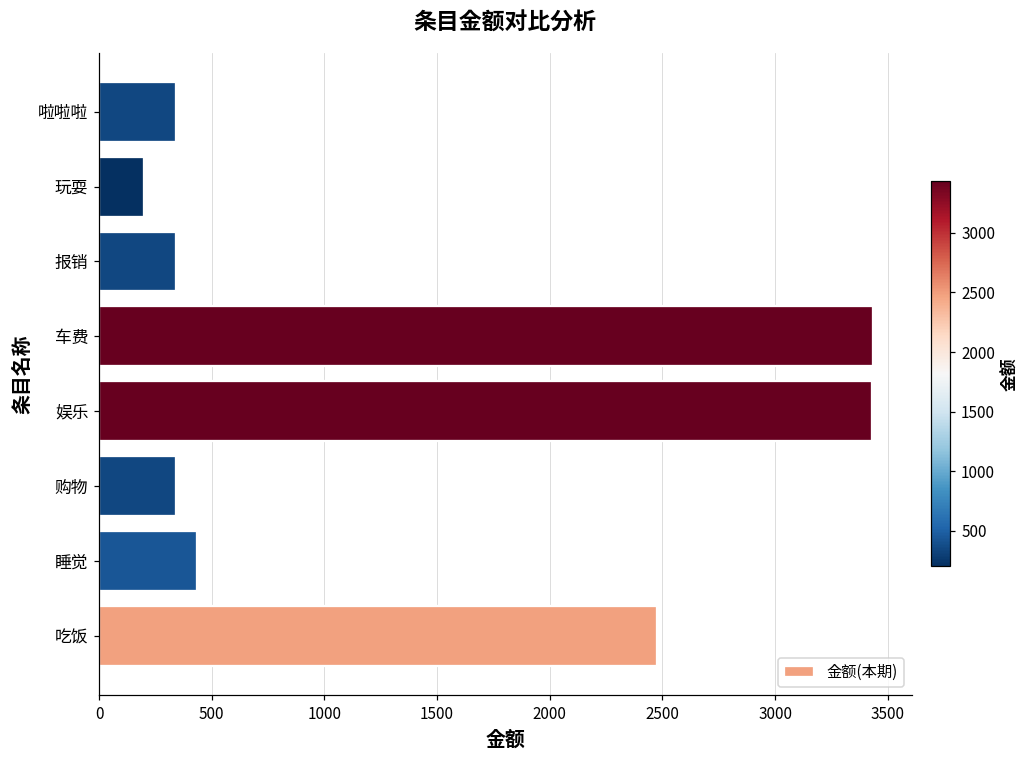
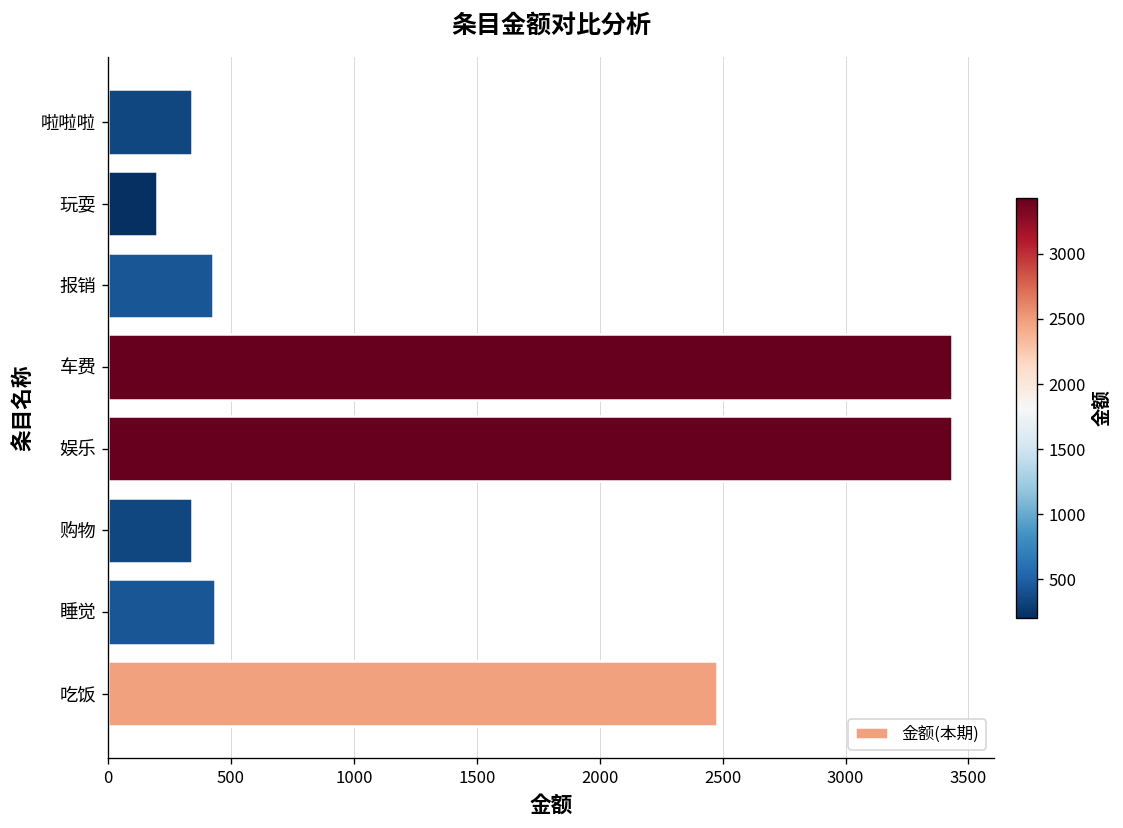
报销: 340 -> 430
